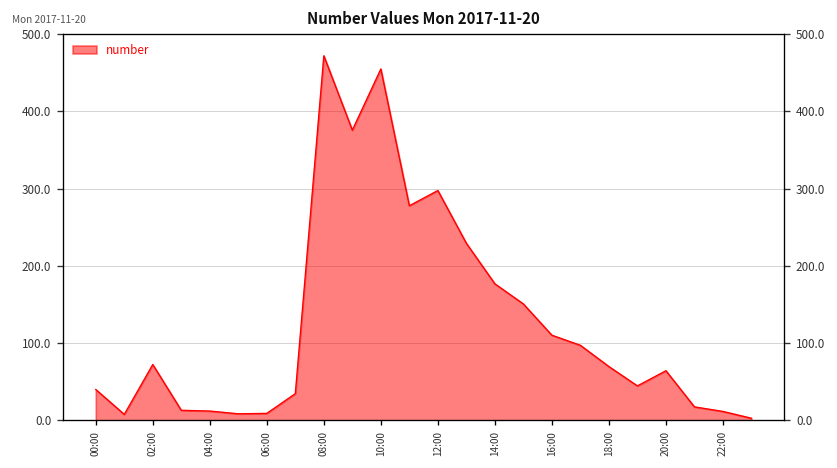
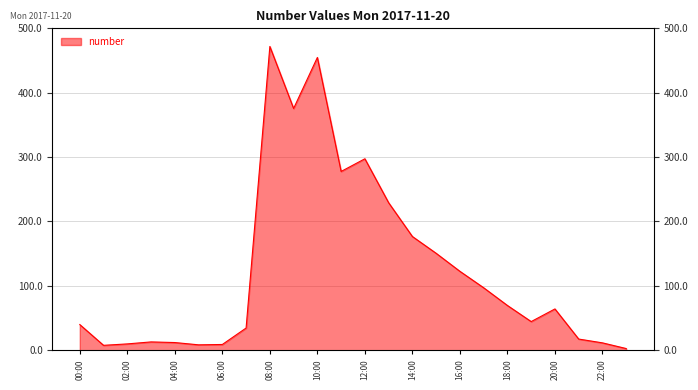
02:00: 70 -> 10
16:00: 110 -> 120
